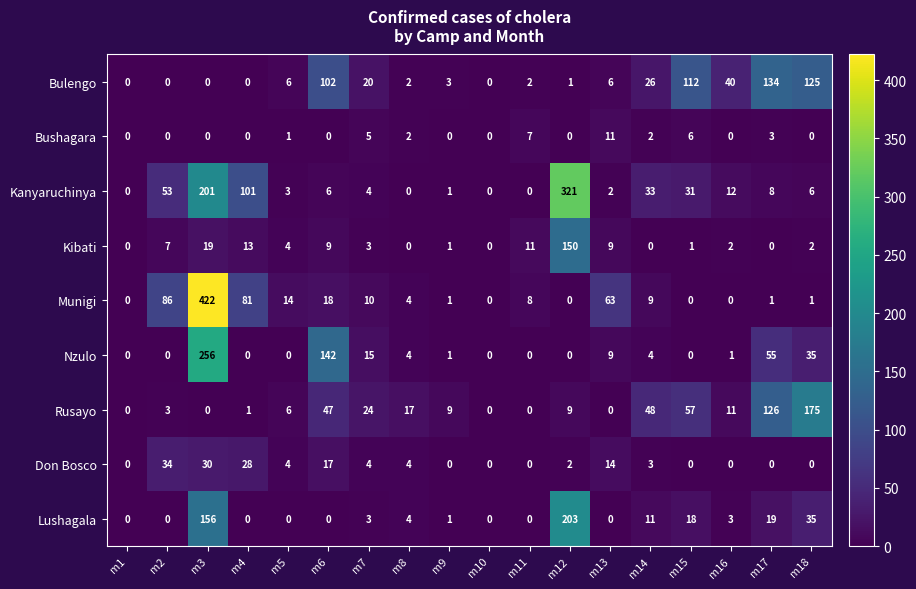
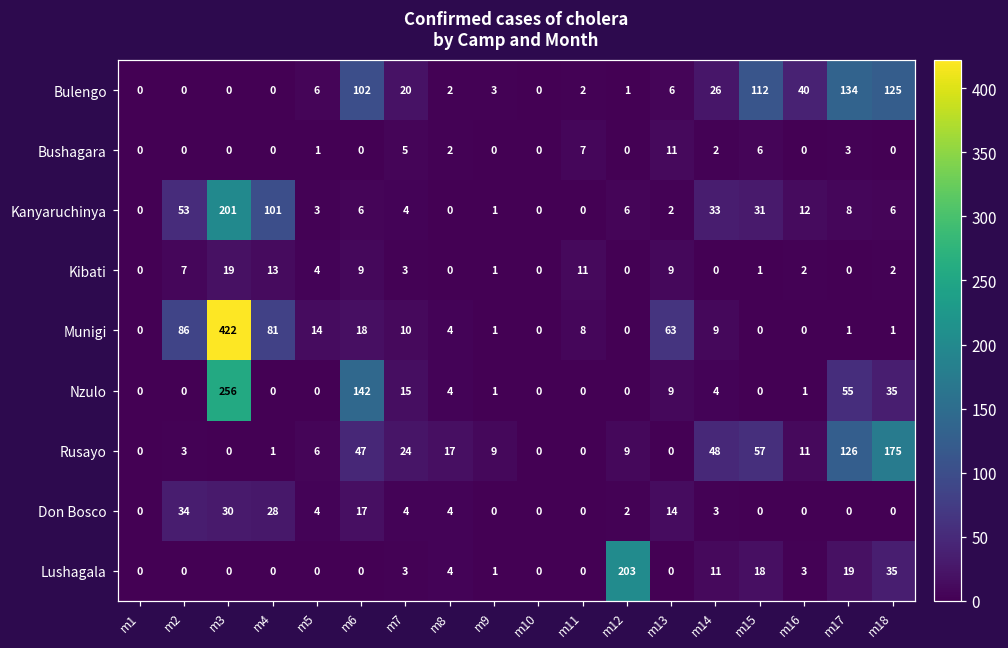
Kanyaruchinya, m12: 321 -> 6
Kibati, m12: 150 -> 0
Lushagala, m3: 156 -> 0
